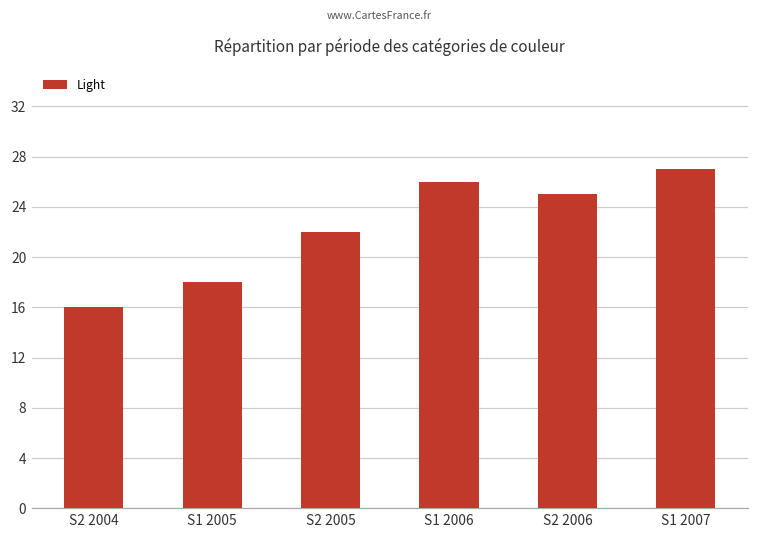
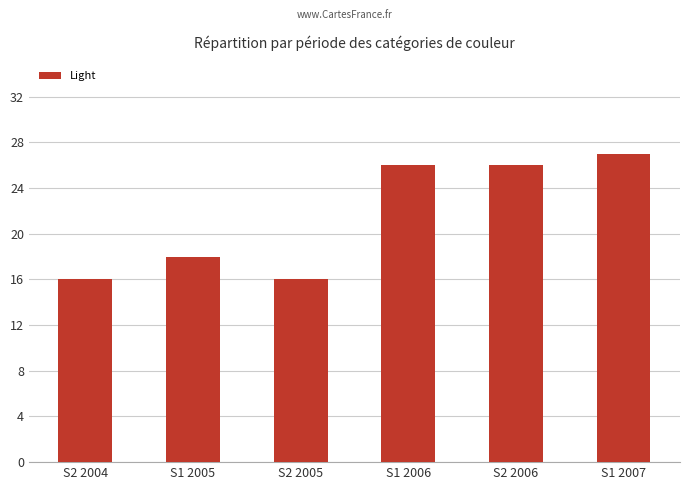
S2 2005: 22 -> 16
S2 2006: 25 -> 26
